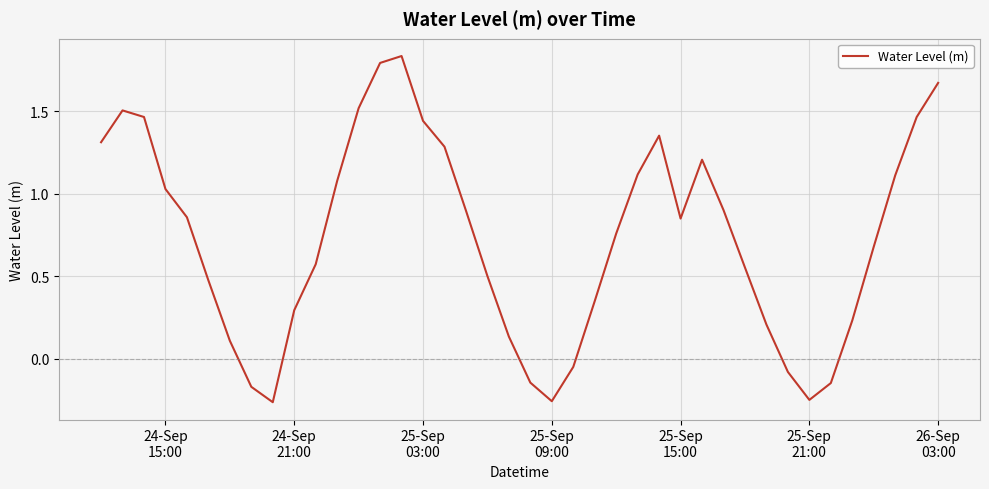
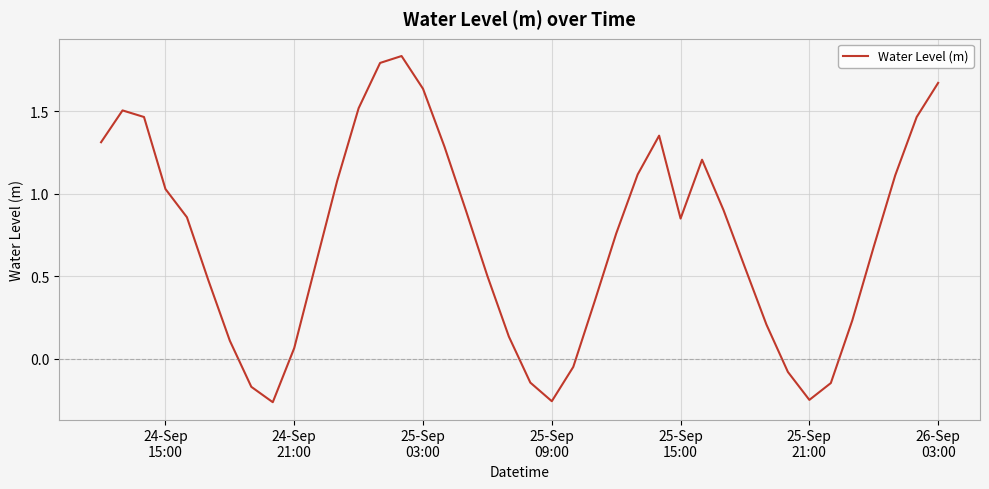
24-Sep 21:00: 0.29 -> 0.06
25-Sep 03:00: 1.44 -> 1.64
